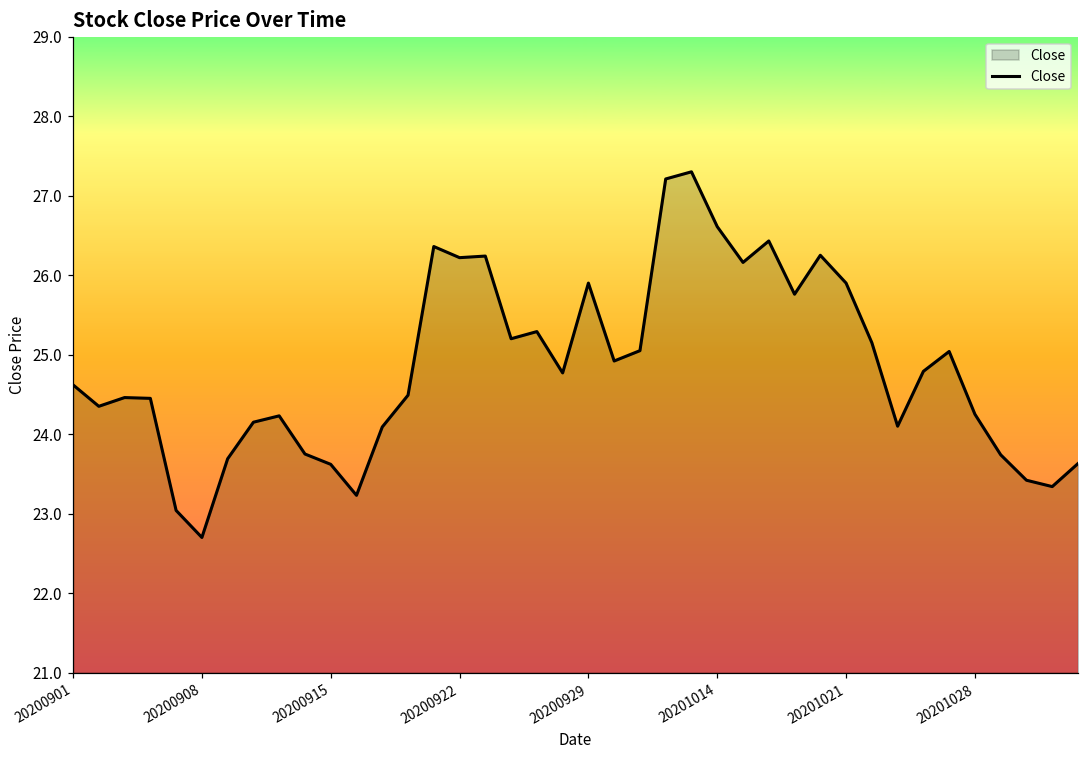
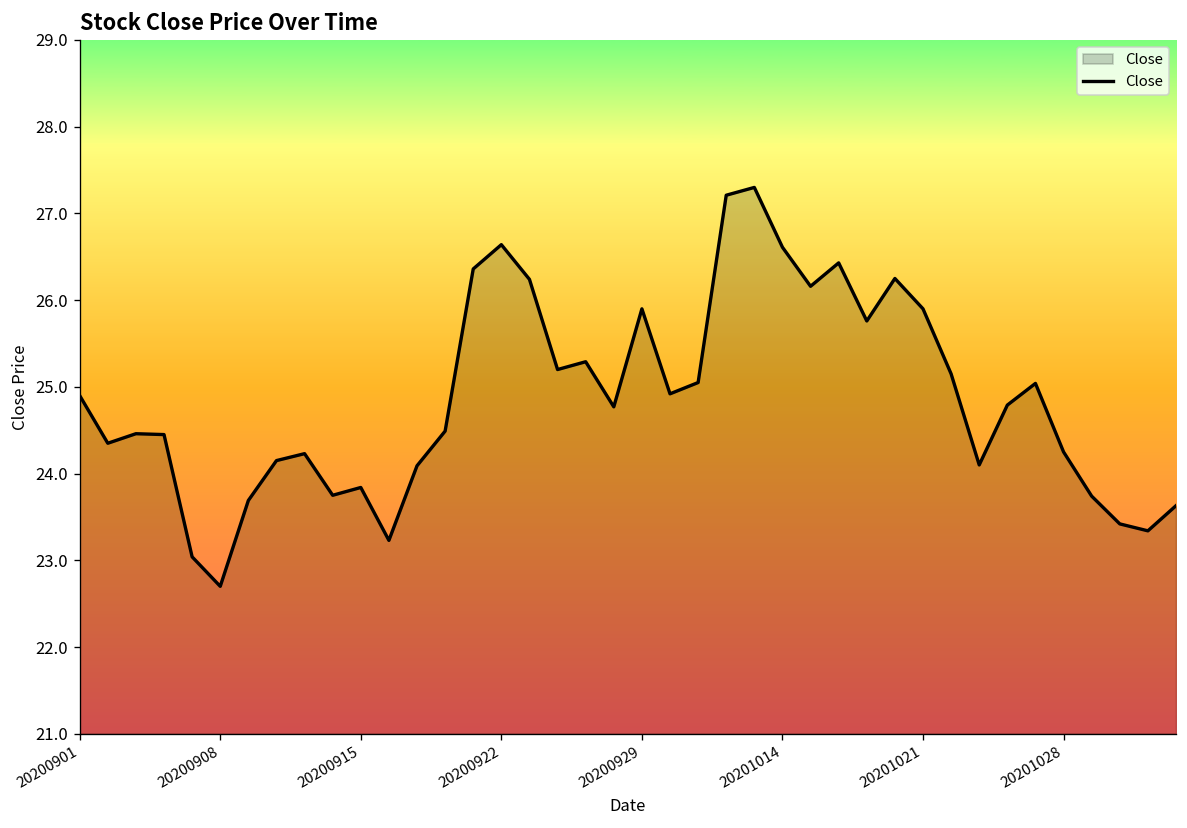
20200901: 24.6 -> 24.9
20200915: 23.6 -> 23.8
20200922: 26.2 -> 26.6
